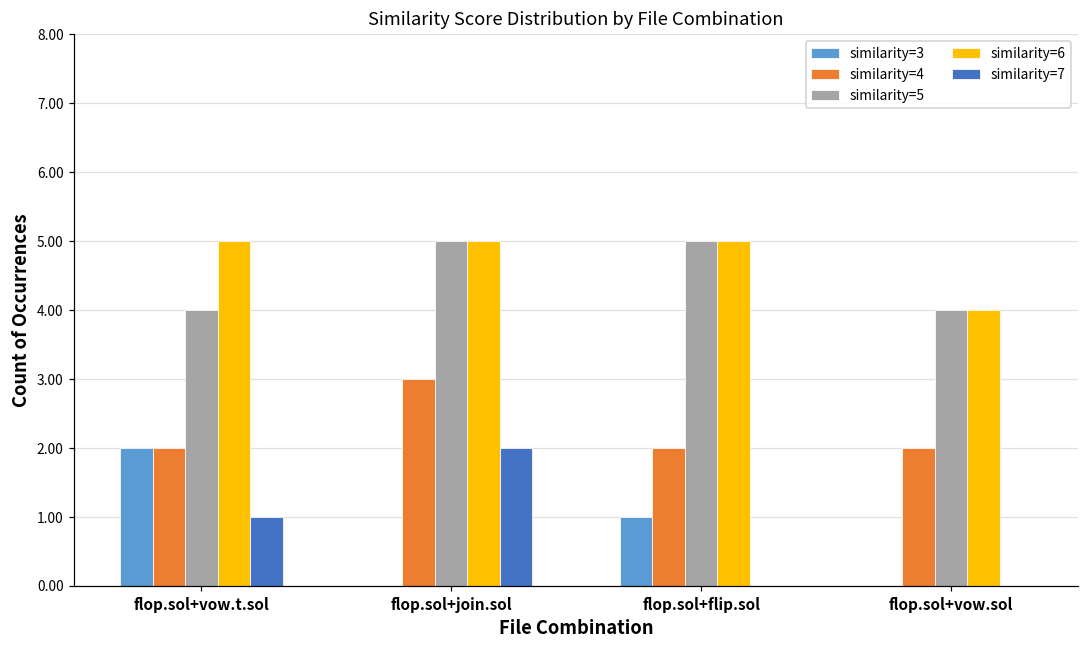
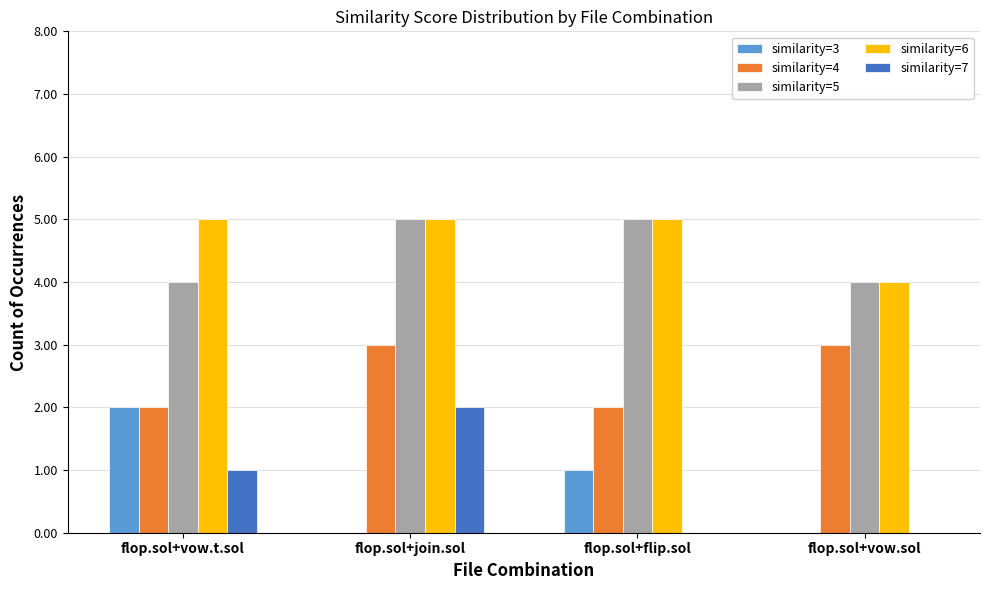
similarity=4, flop.sol+vow.sol: 2 -> 3
